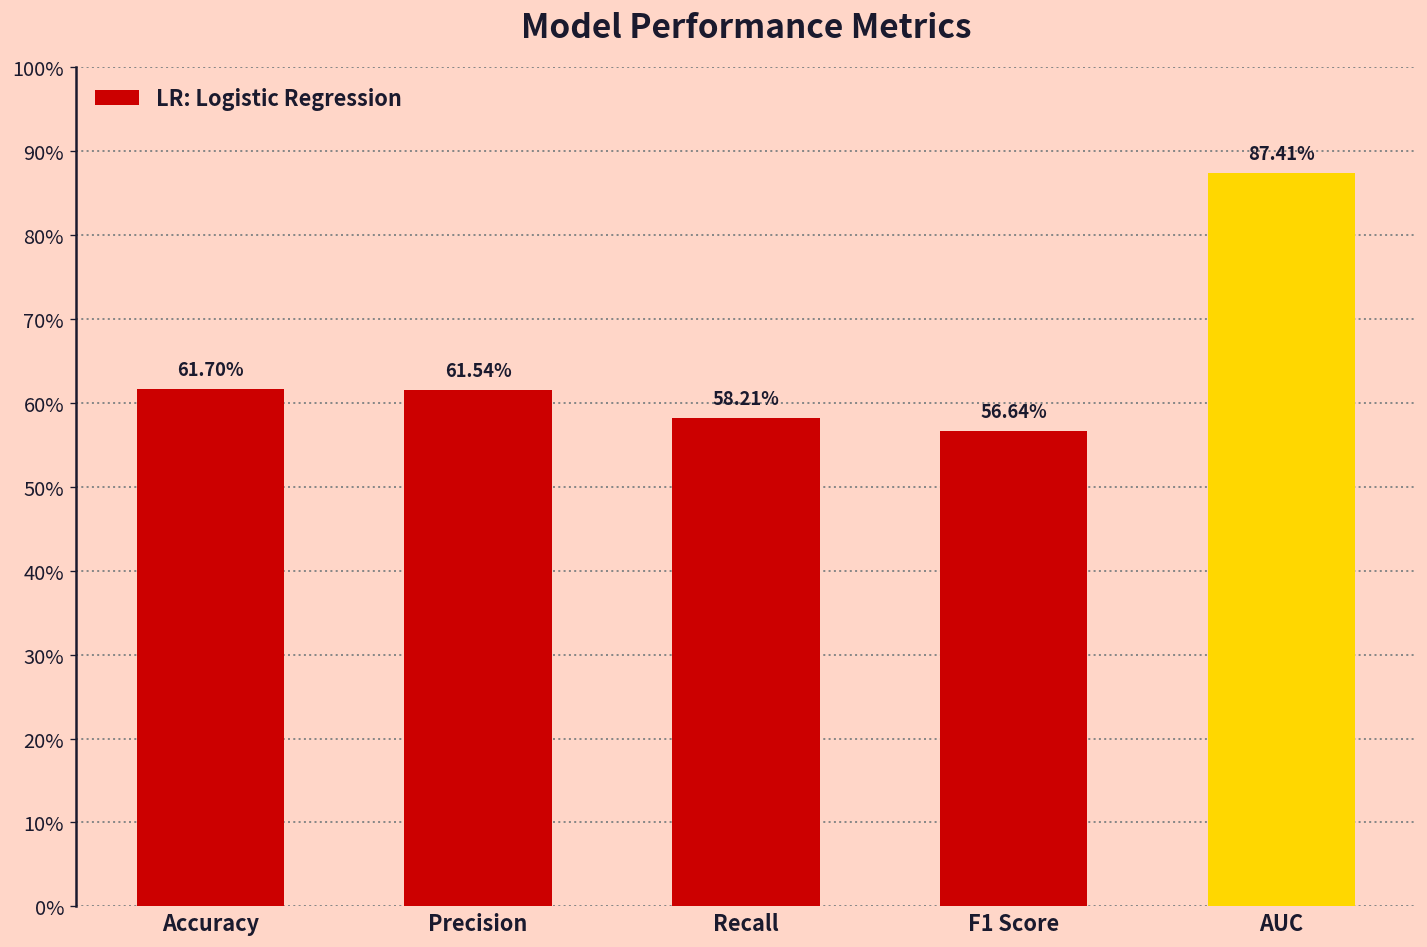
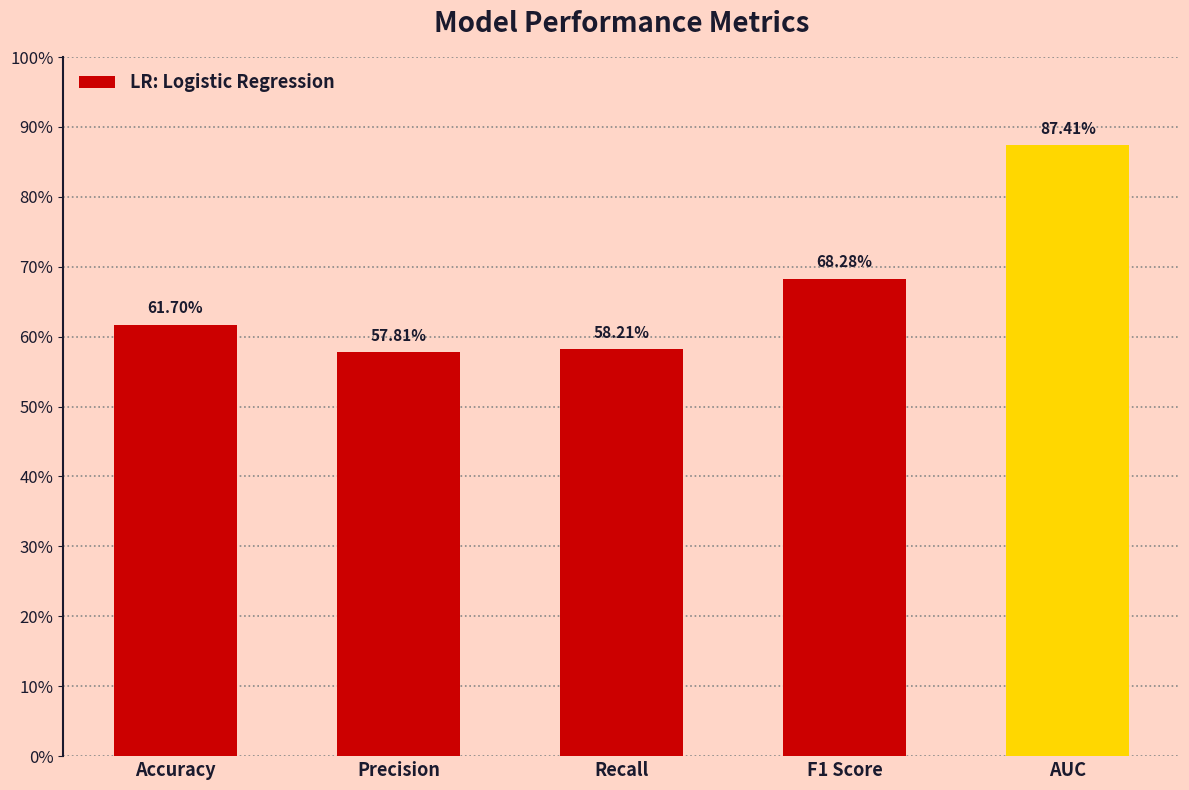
Precision: 61.54% -> 57.81%
F1 Score: 56.64% -> 68.28%
